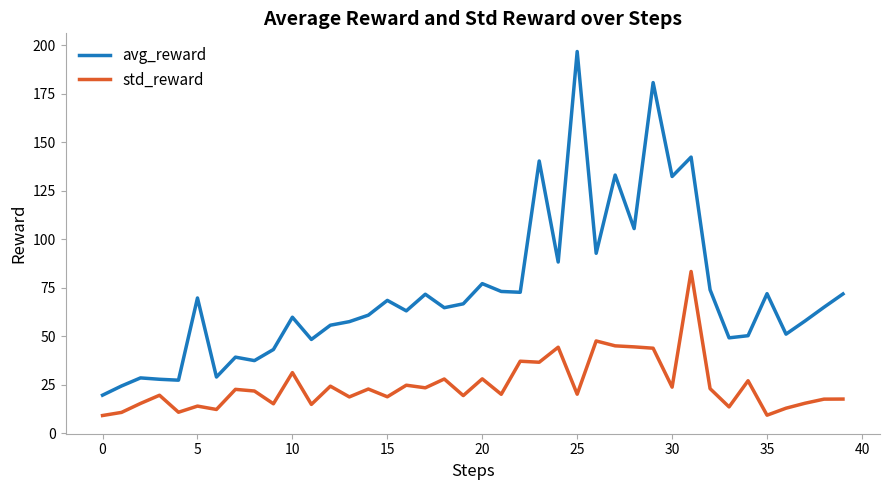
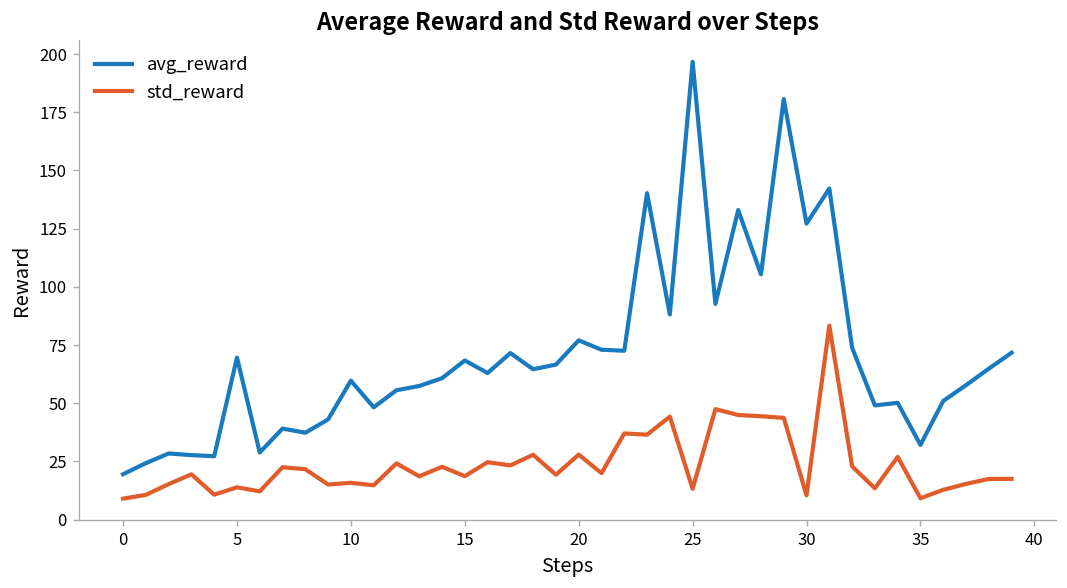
std_reward, 10: 31 -> 16
std_reward, 25: 20 -> 13
avg_reward, 30: 132 -> 127
std_reward, 30: 24 -> 10
avg_reward, 35: 72 -> 32
